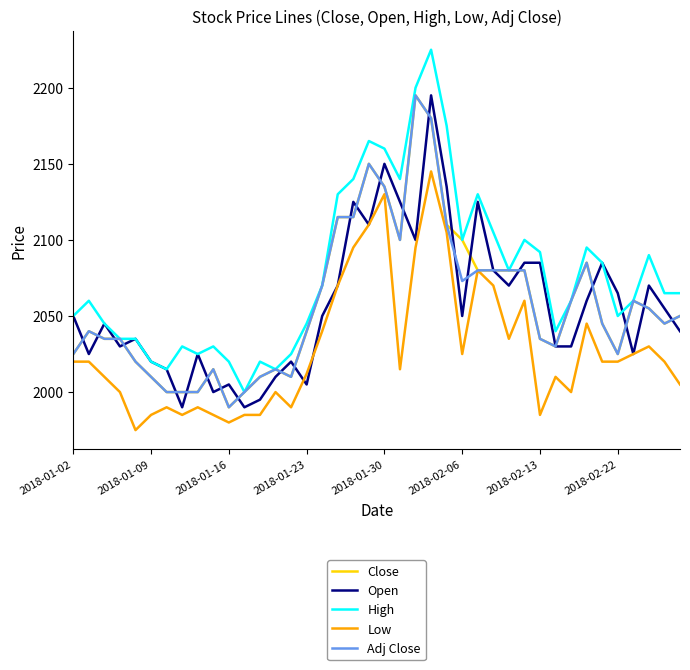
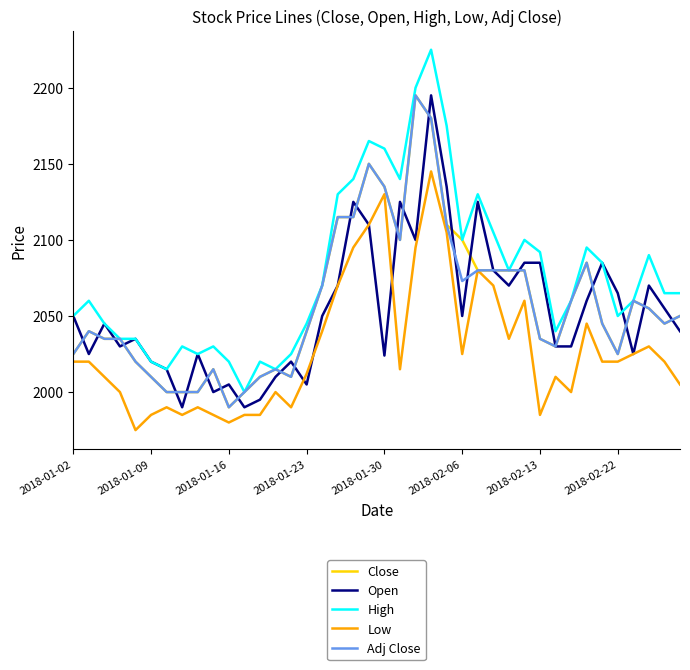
Open, 2018-01-30: 2150 -> 2024
